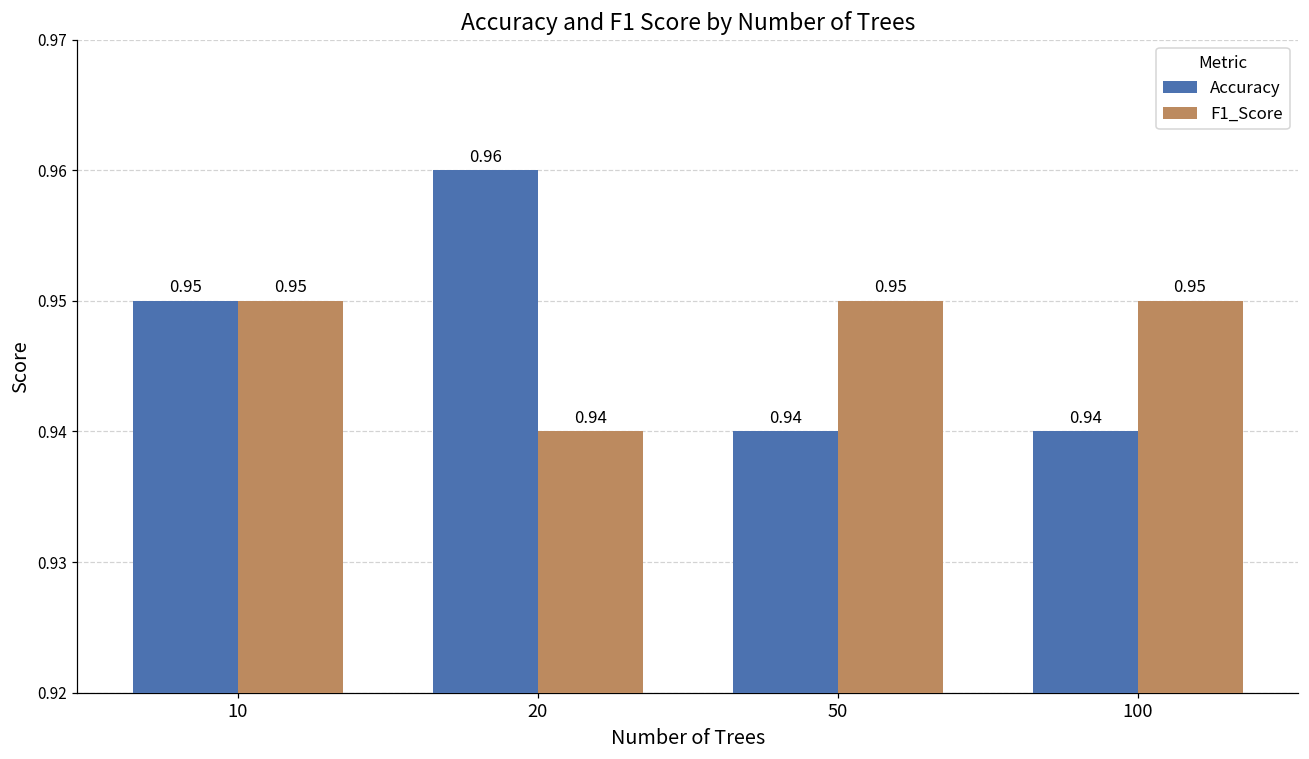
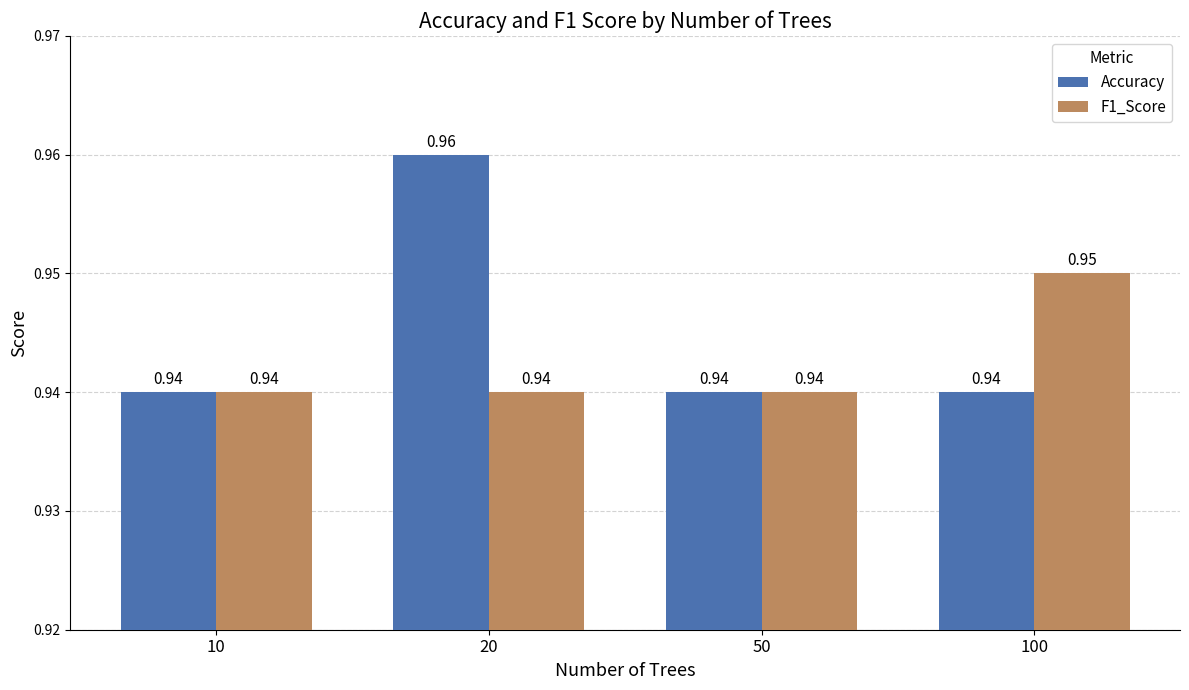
Accuracy, 10: 0.95 -> 0.94
F1_Score, 10: 0.95 -> 0.94
F1_Score, 50: 0.95 -> 0.94
